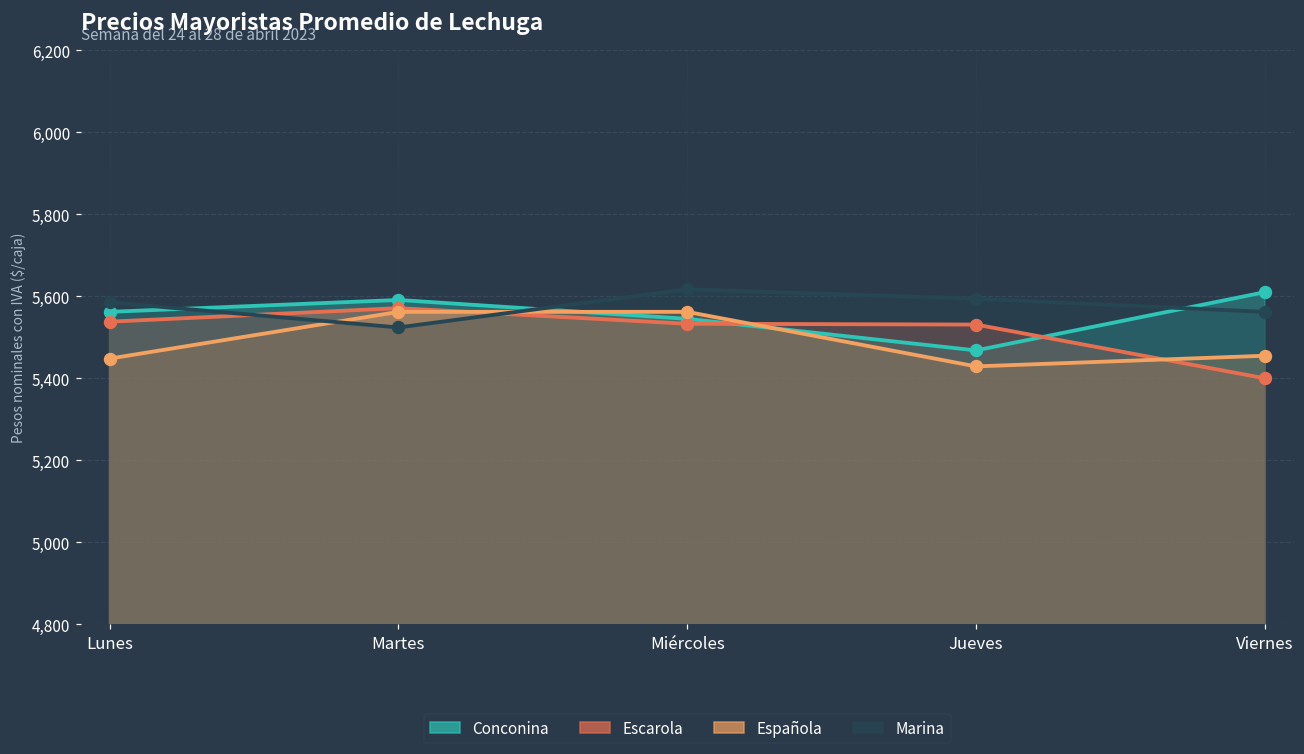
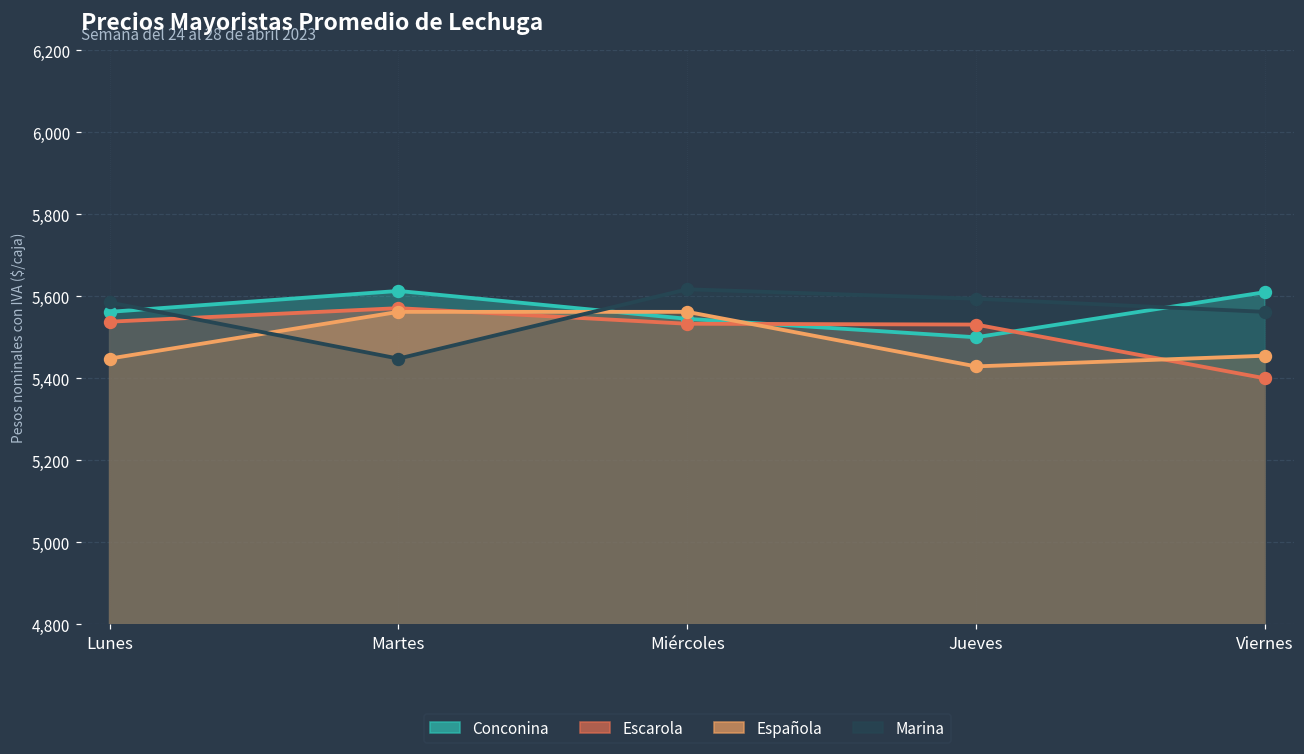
Conconina, Martes: 5,590 -> 5,610
Marina, Martes: 5,520 -> 5,450
Conconina, Jueves: 5,470 -> 5,500
